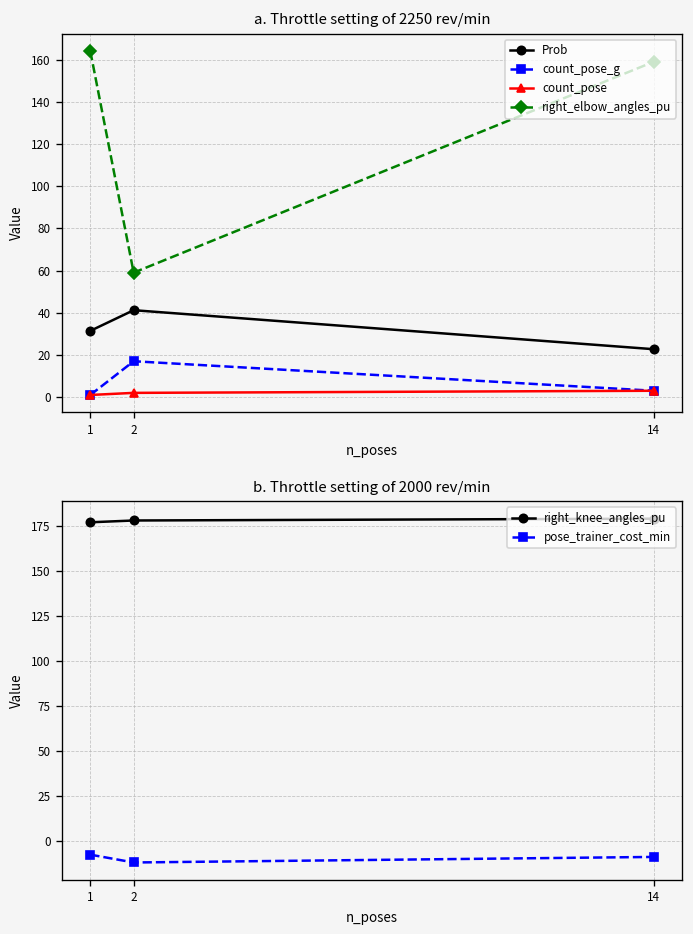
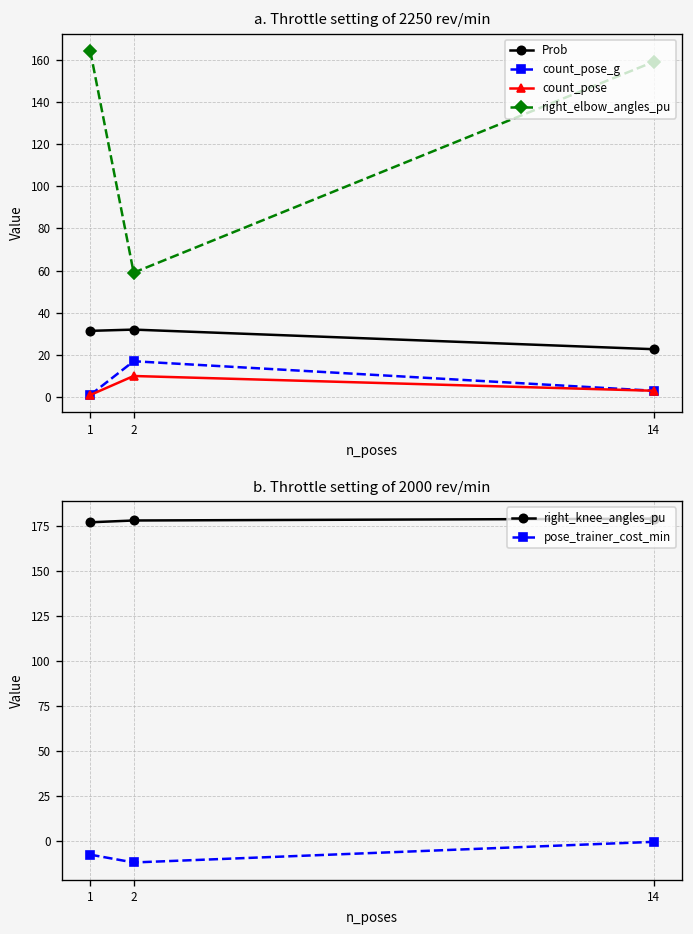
a. Throttle setting of 2250 rev/min, Prob, 2: 41 -> 32
a. Throttle setting of 2250 rev/min, count_pose, 2: 2 -> 10
b. Throttle setting of 2000 rev/min, pose_trainer_cost_min, 14: -9 -> 0
